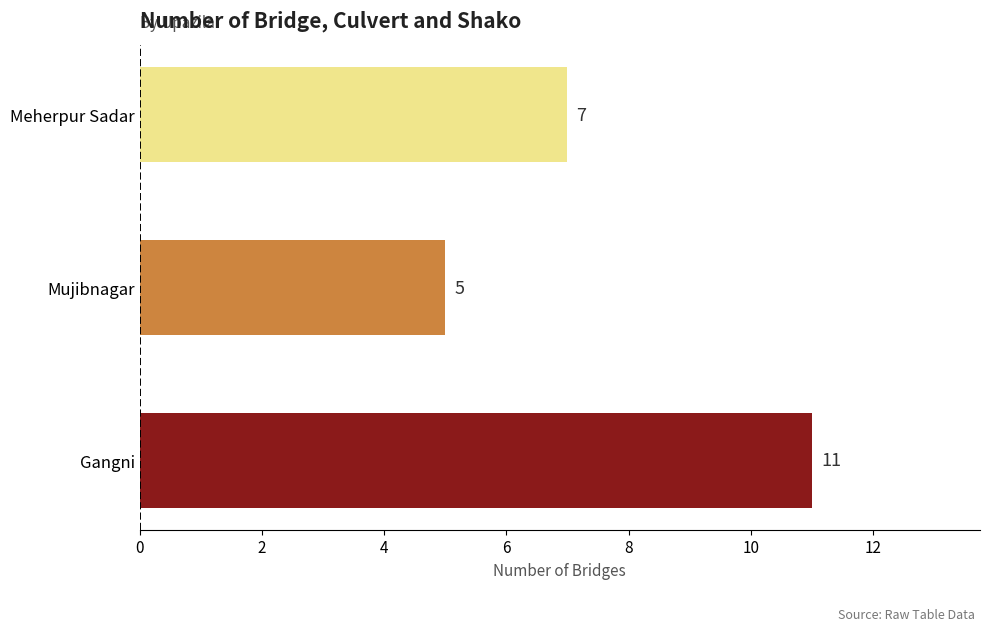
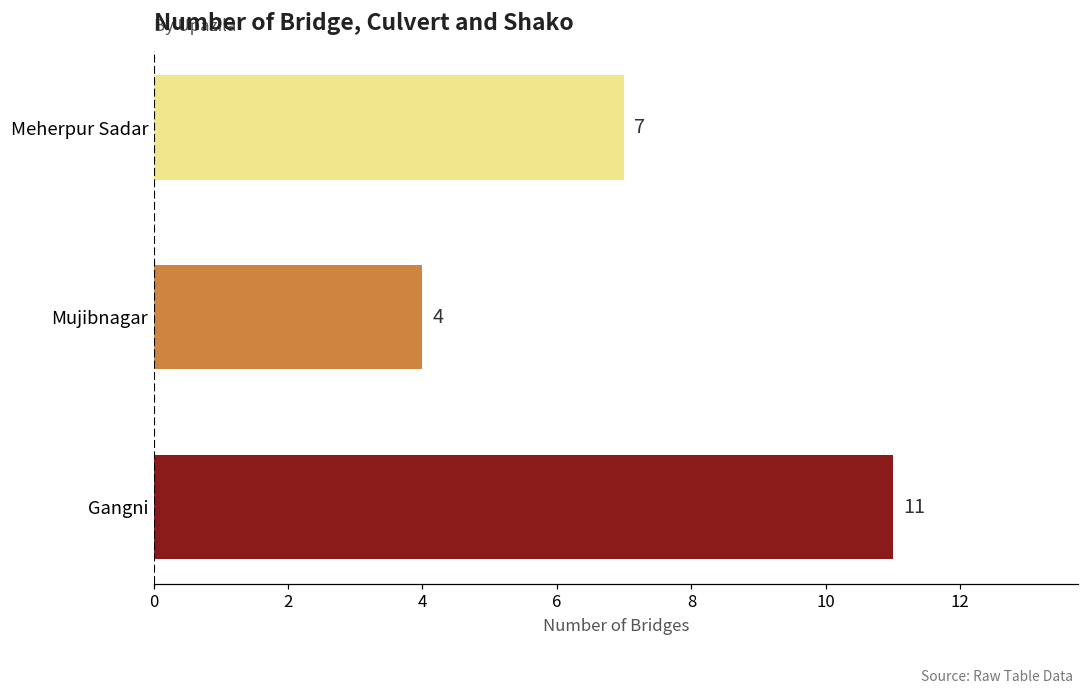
Mujibnagar: 5 -> 4
